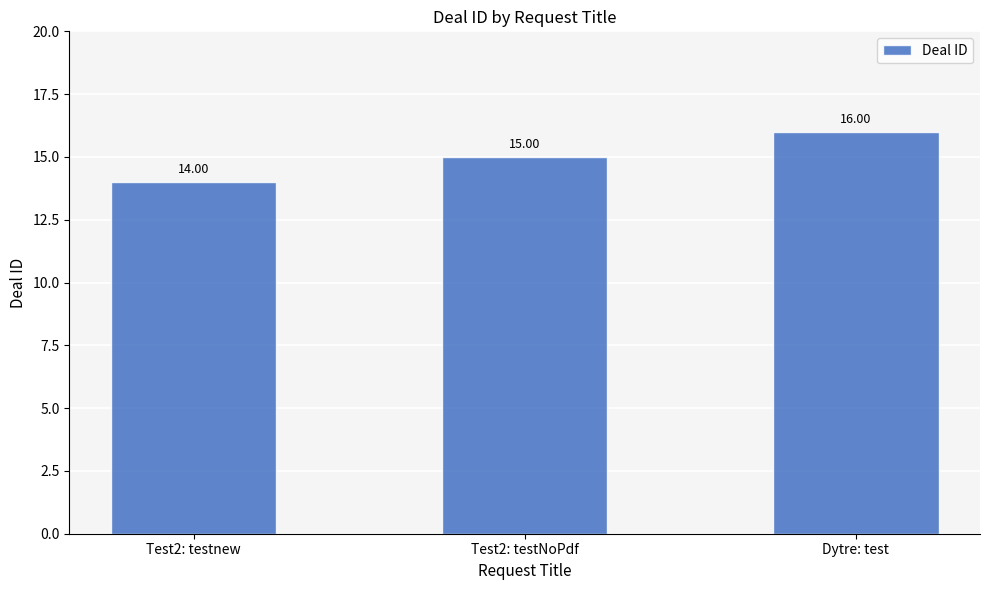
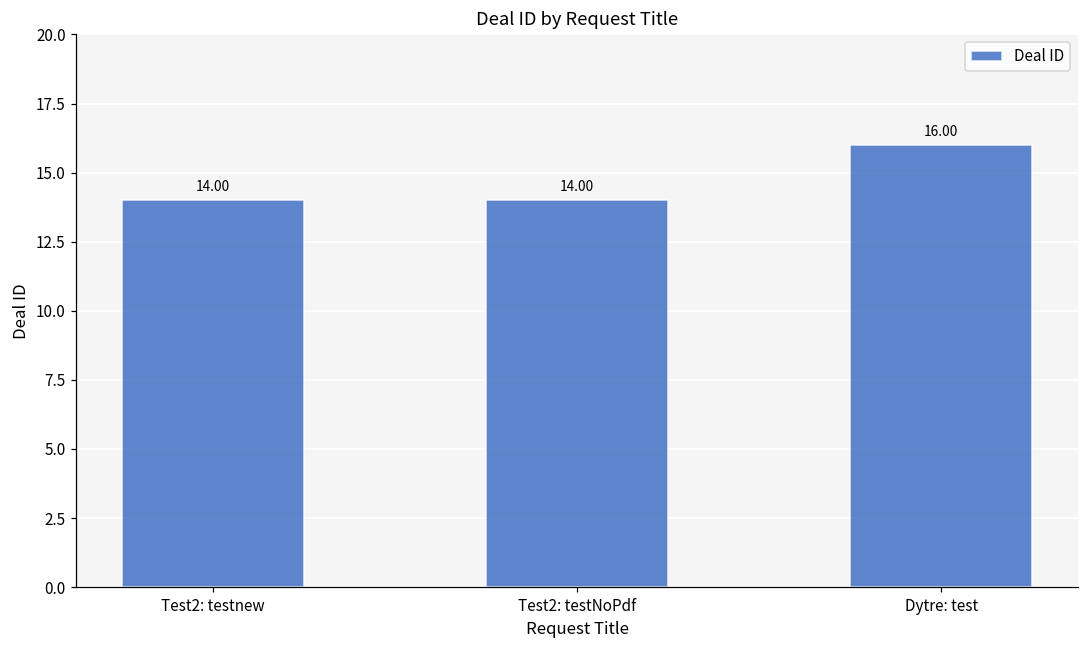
Test2: testNoPdf: 15.00 -> 14.00
